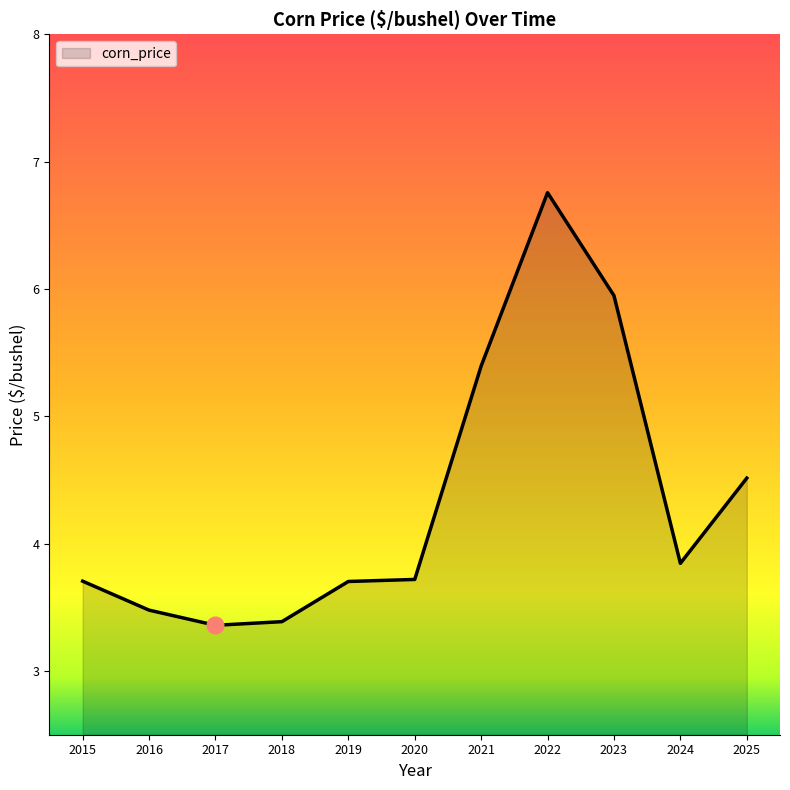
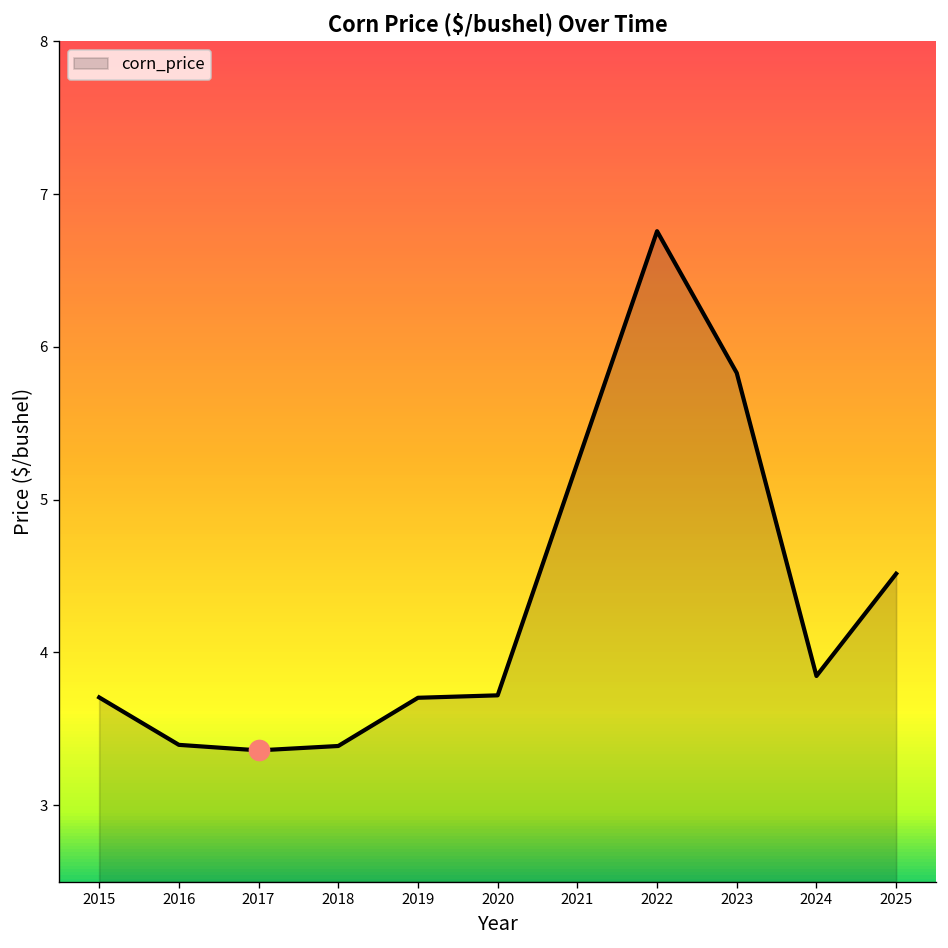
corn_price, 2016: 3.48 -> 3.40
corn_price, 2021: 5.39 -> 5.24
corn_price, 2023: 5.95 -> 5.83
